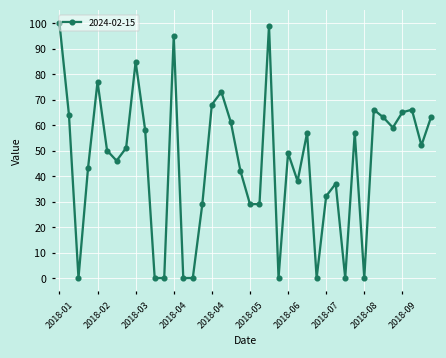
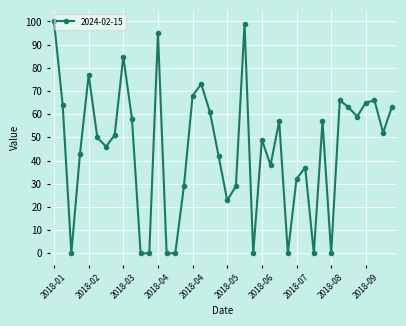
2018-05: 29 -> 23
